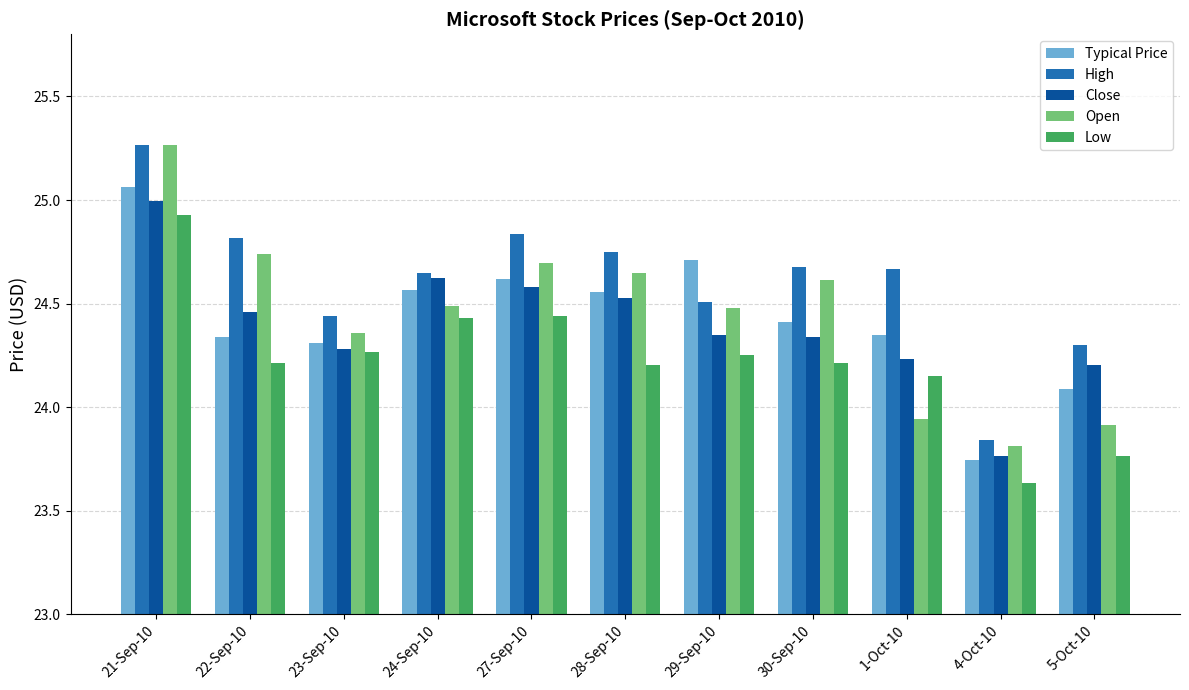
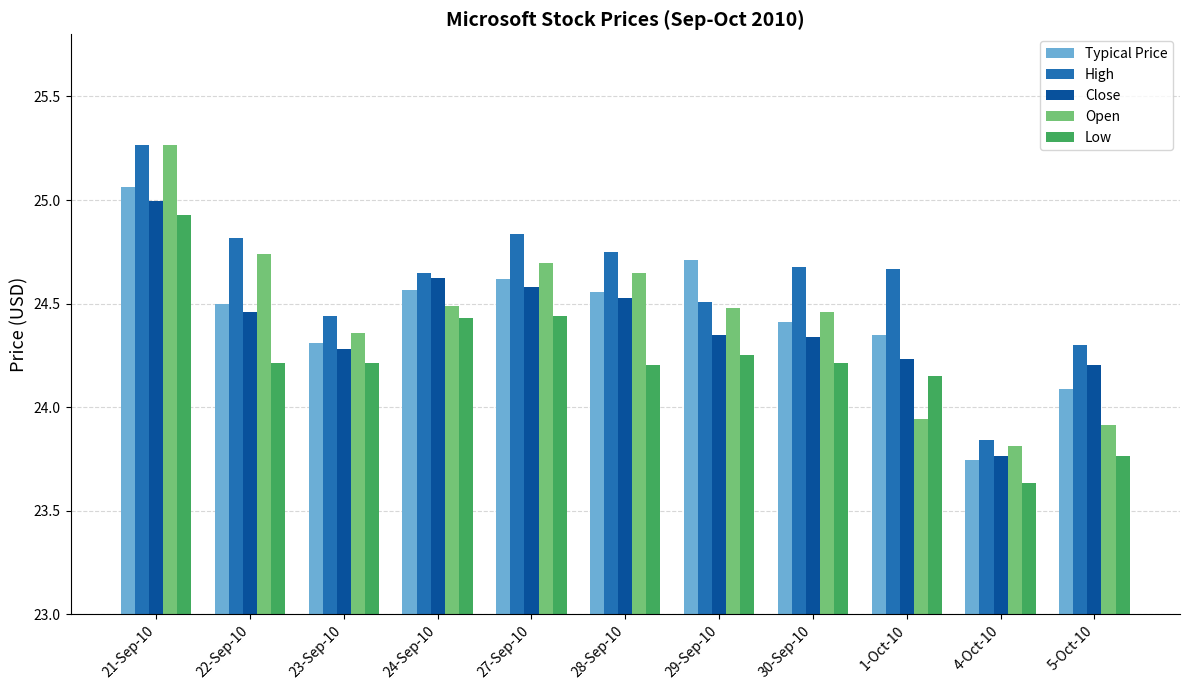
Typical Price, 22-Sep-10: 24.34 -> 24.50
Low, 23-Sep-10: 24.27 -> 24.21
Open, 30-Sep-10: 24.62 -> 24.46
